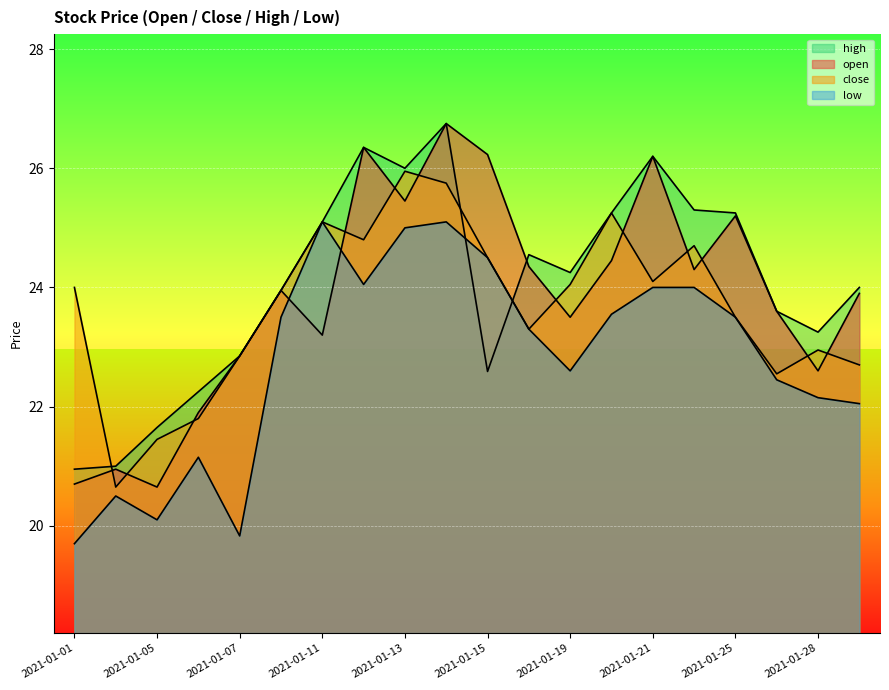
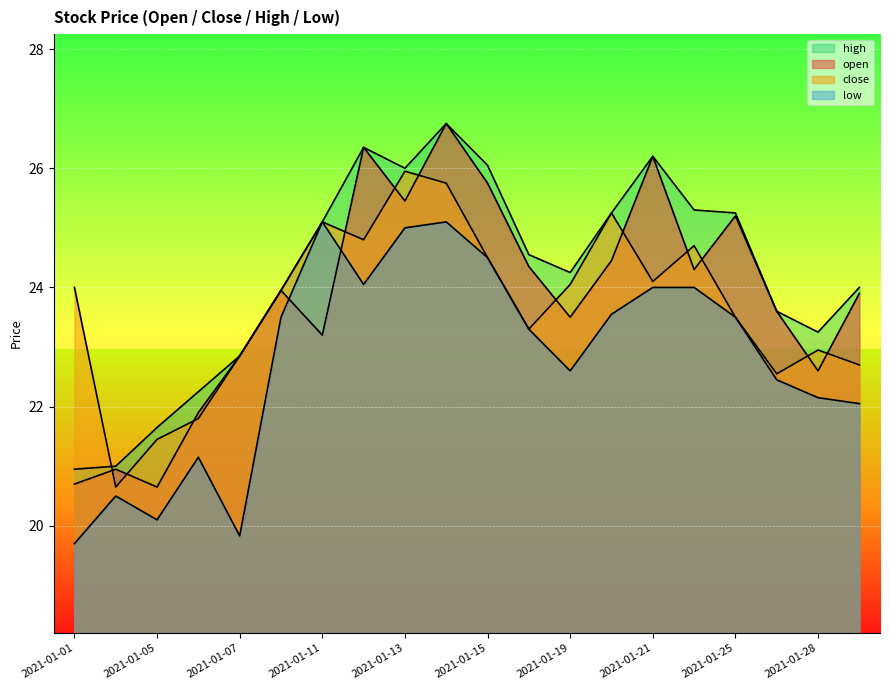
high, 2021-01-15: 22.6 -> 26.1
open, 2021-01-15: 26.2 -> 25.8
